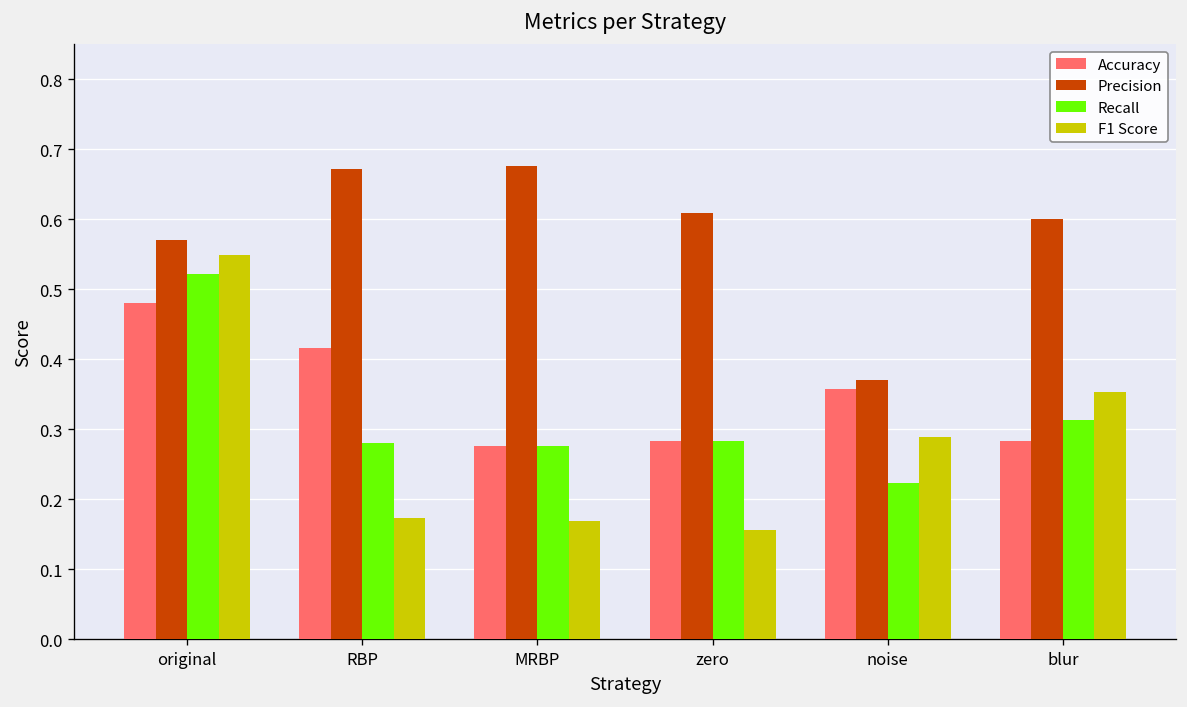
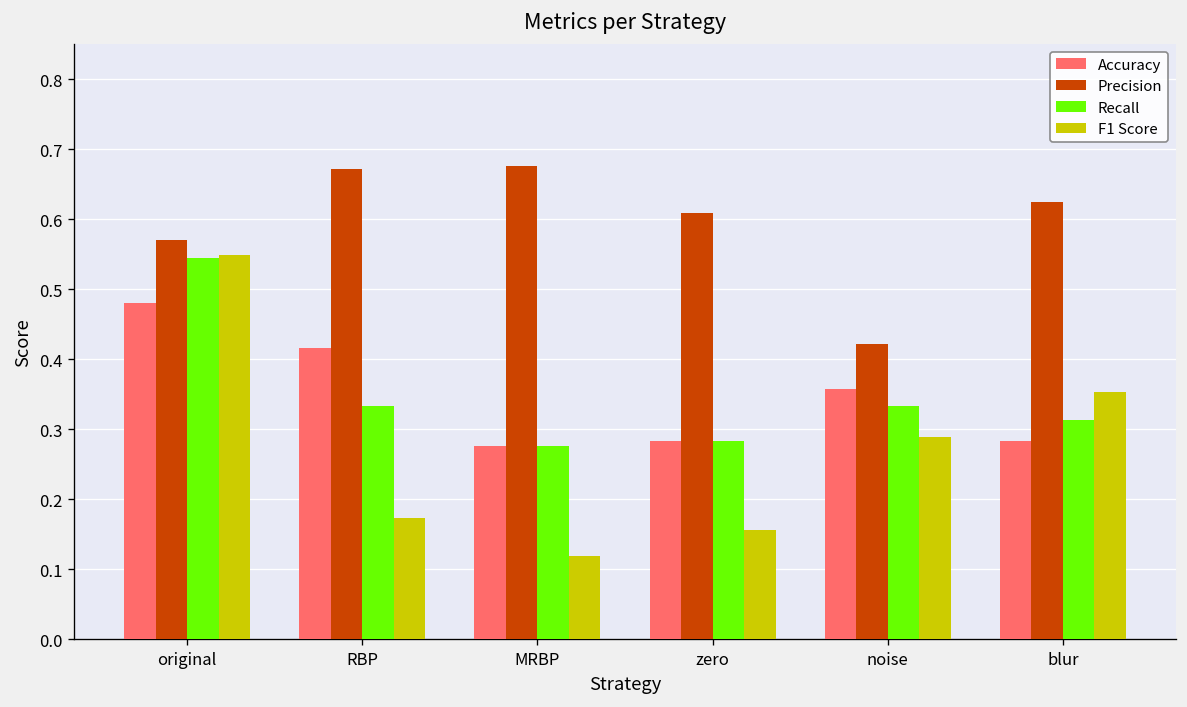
Recall, original: 0.52 -> 0.55
Recall, RBP: 0.28 -> 0.33
F1 Score, MRBP: 0.17 -> 0.12
Precision, noise: 0.37 -> 0.42
Recall, noise: 0.22 -> 0.33
Precision, blur: 0.60 -> 0.62
